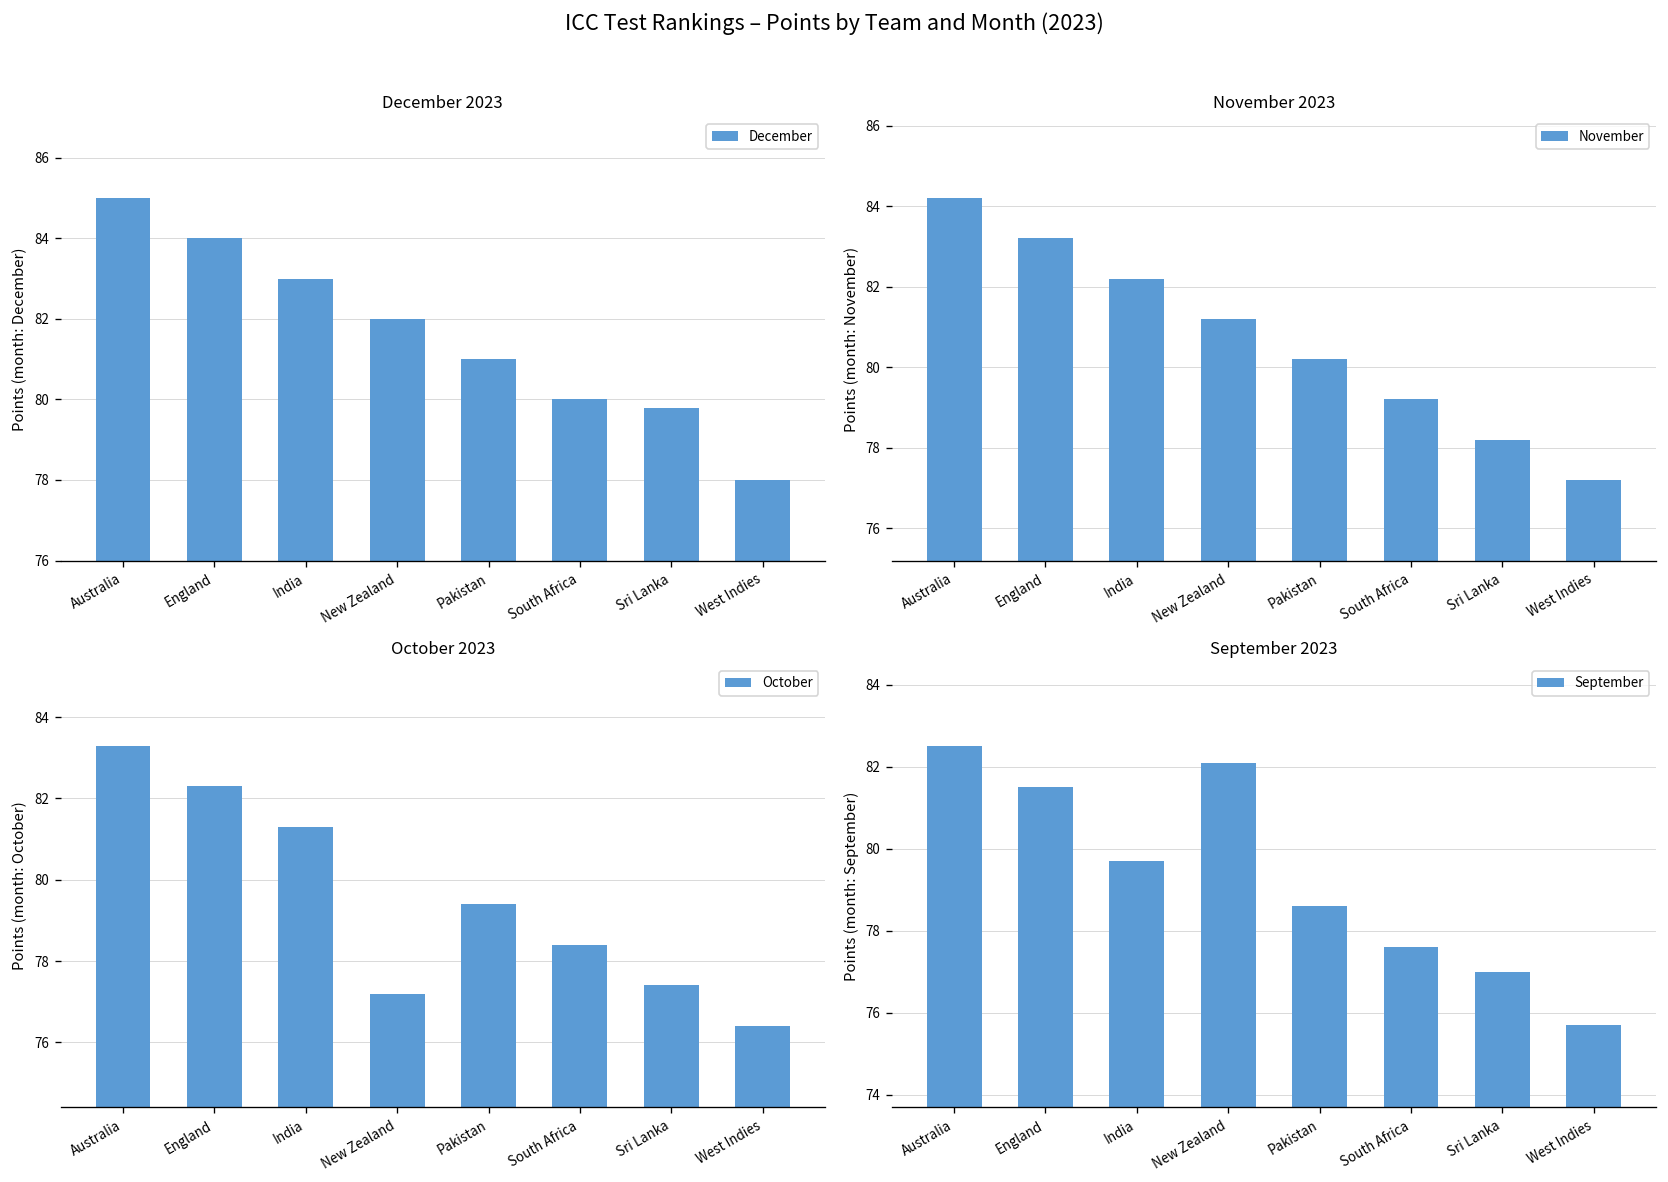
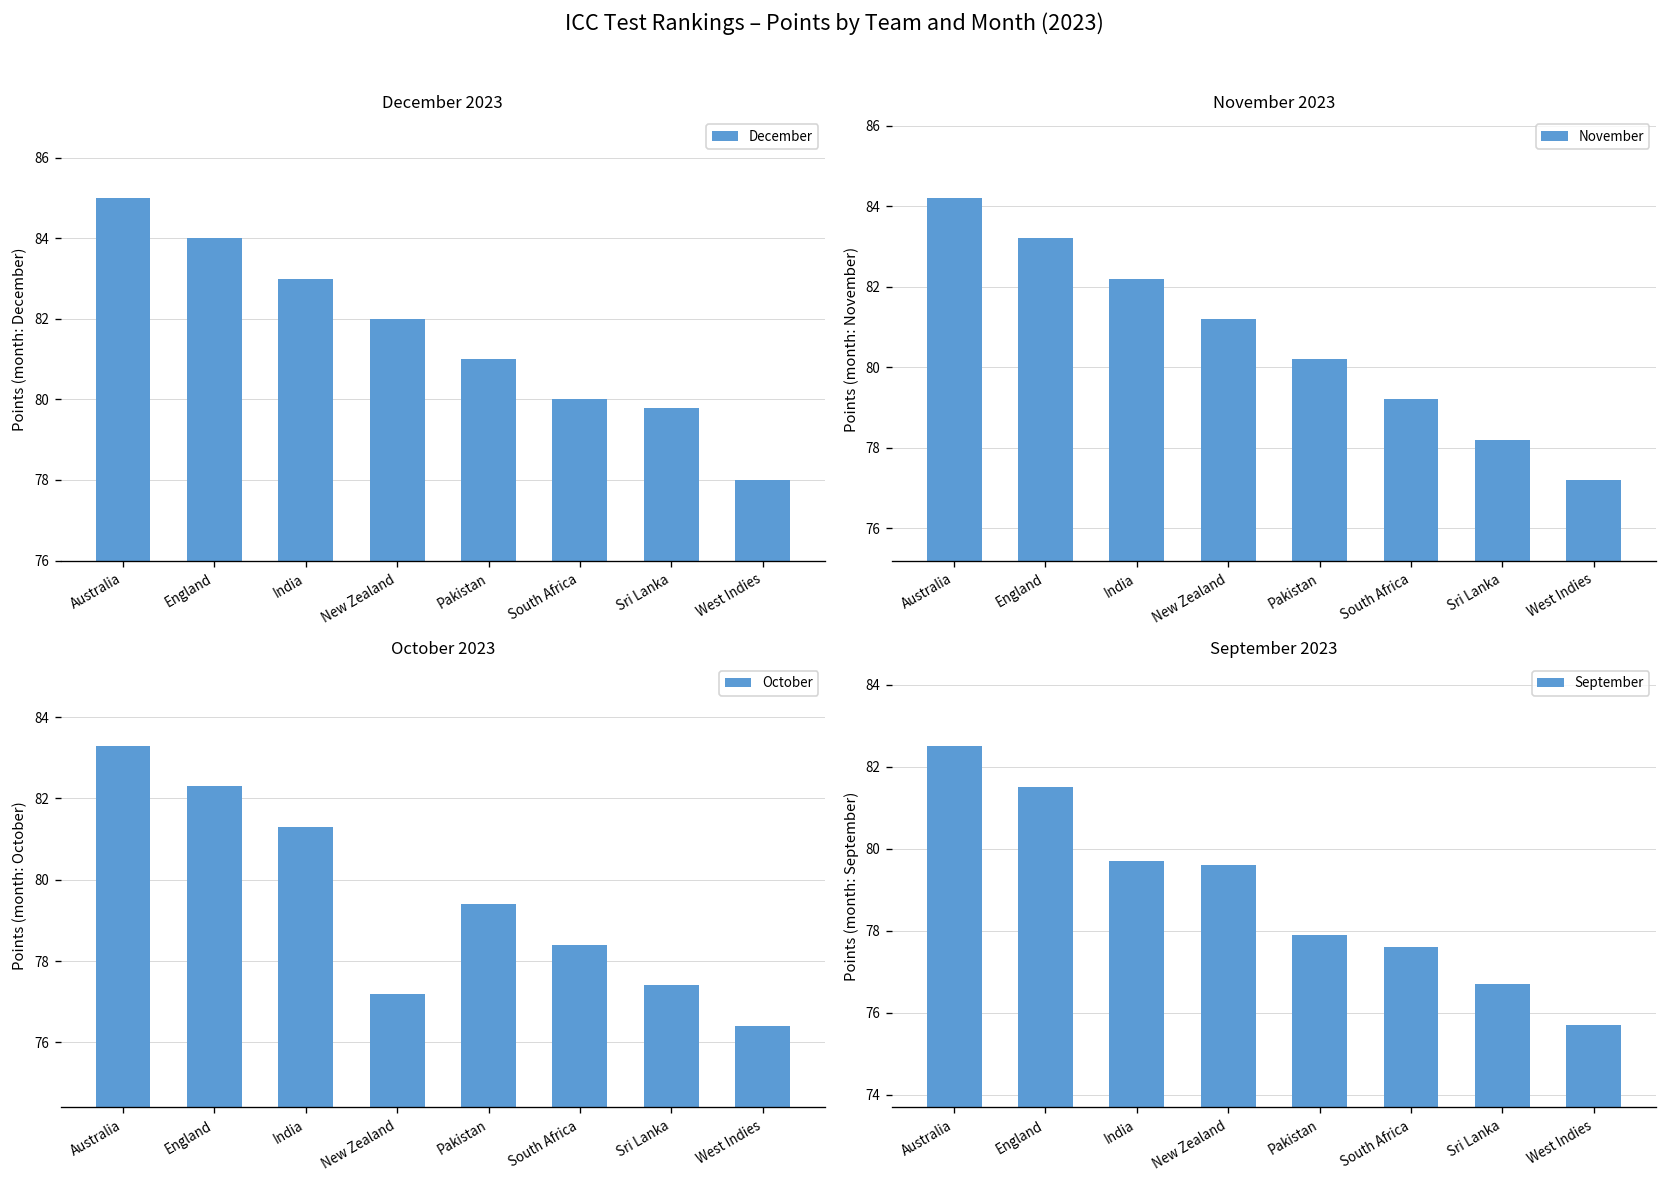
September 2023, New Zealand: 82.1 -> 79.6
September 2023, Pakistan: 78.6 -> 77.9
September 2023, Sri Lanka: 77.0 -> 76.7
